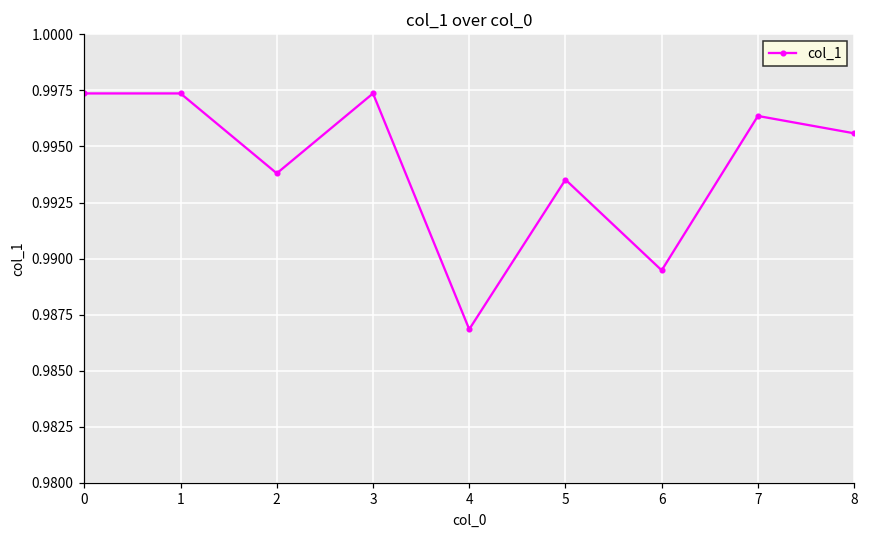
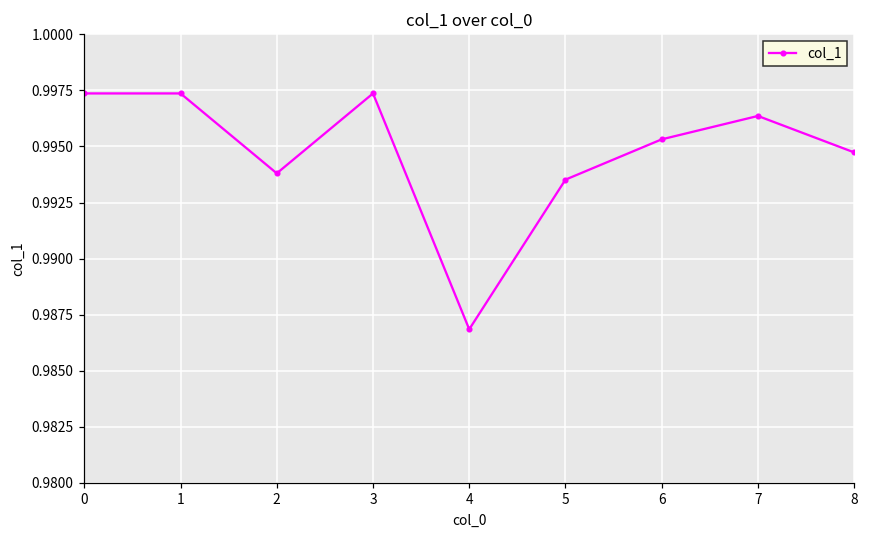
6: 0.9895 -> 0.9953
8: 0.9956 -> 0.9947
